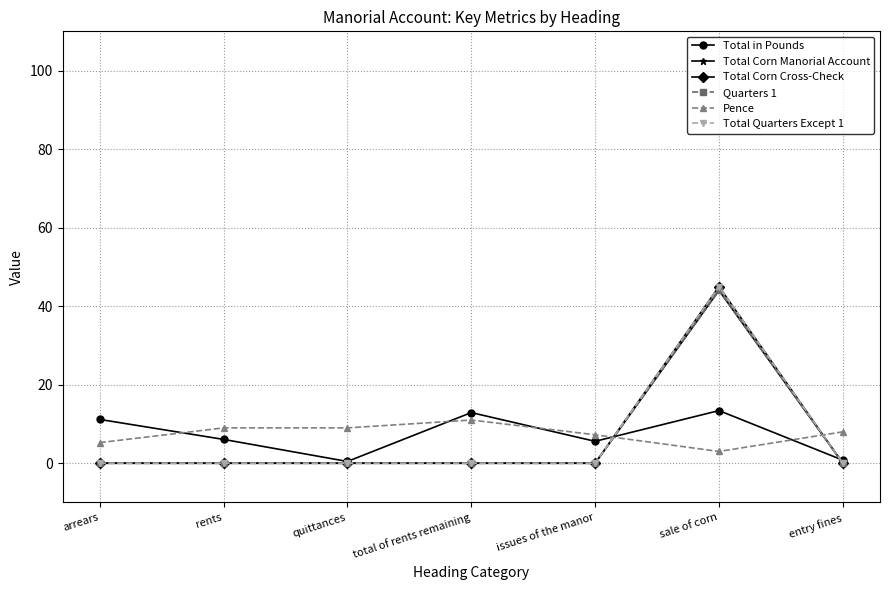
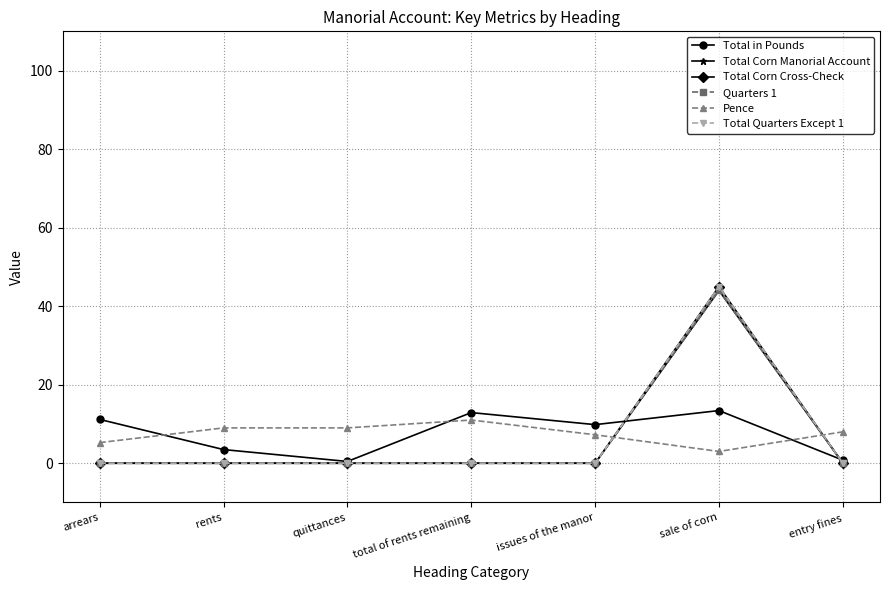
Total in Pounds, rents: 6 -> 3
Total in Pounds, issues of the manor: 6 -> 10
